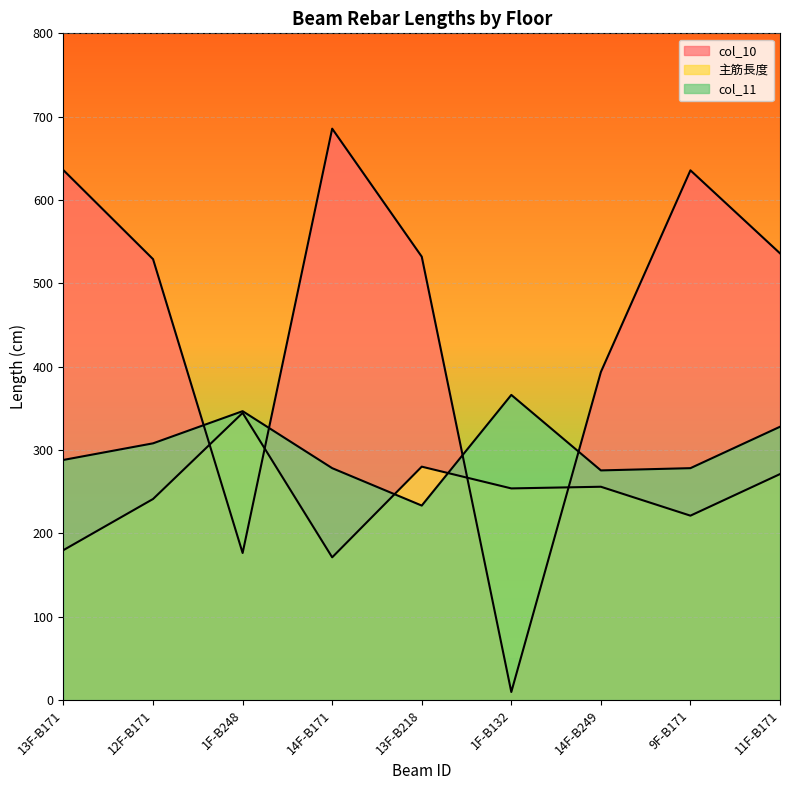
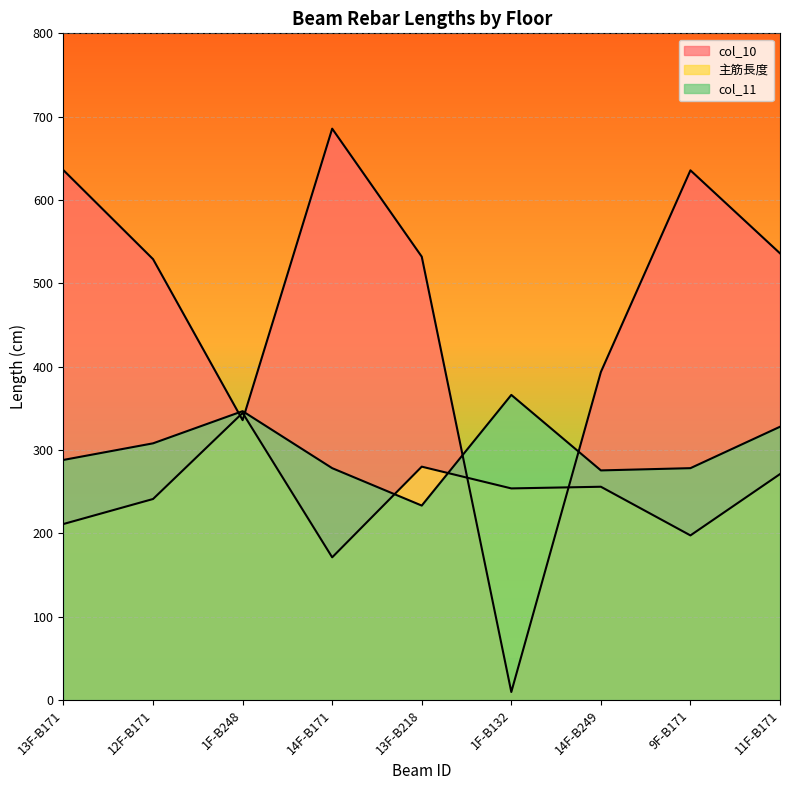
主筋長度, 13F-B171: 180 -> 210
col_10, 1F-B248: 180 -> 340
主筋長度, 9F-B171: 220 -> 200
